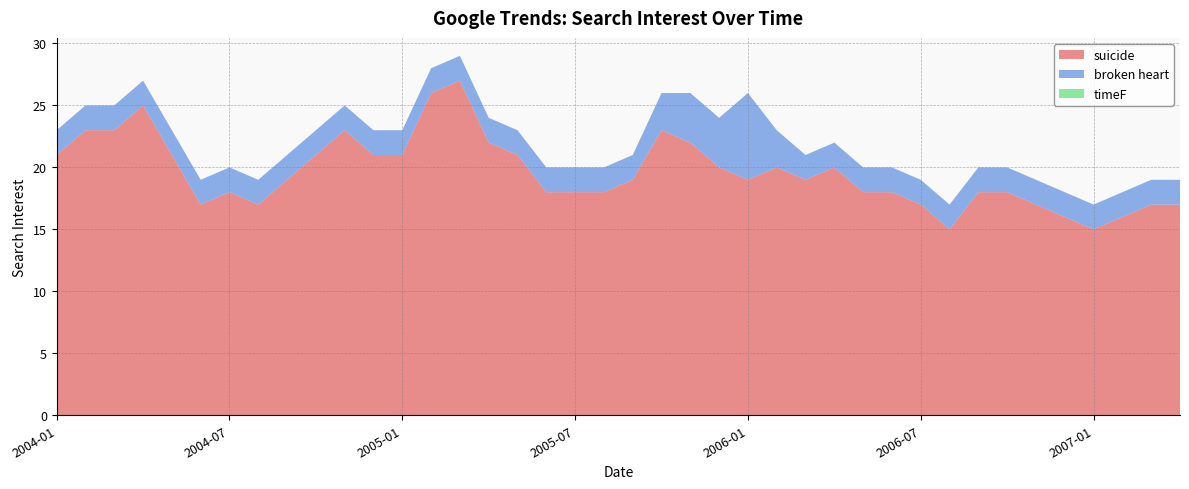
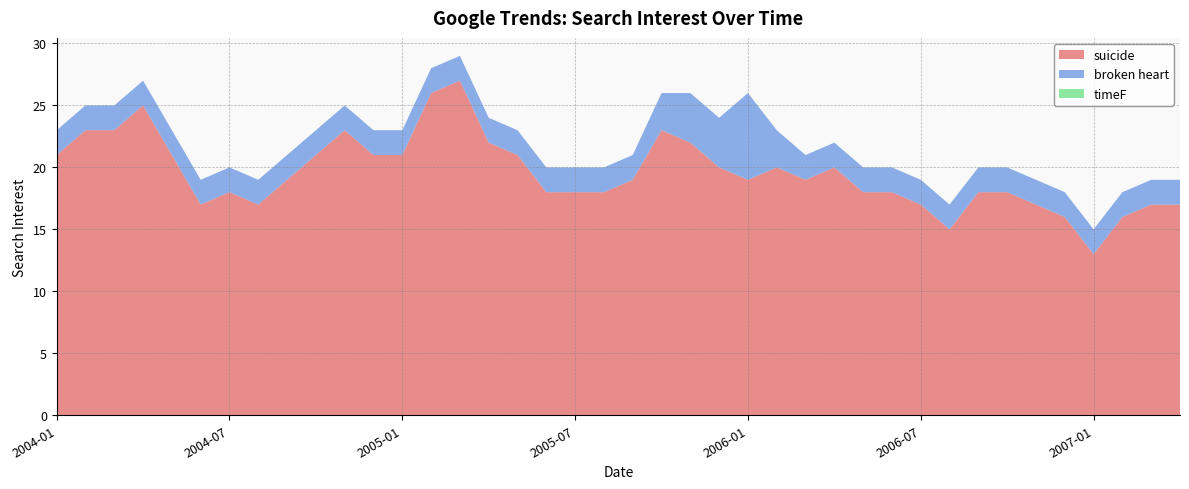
suicide, 2007-01: 15 -> 13
